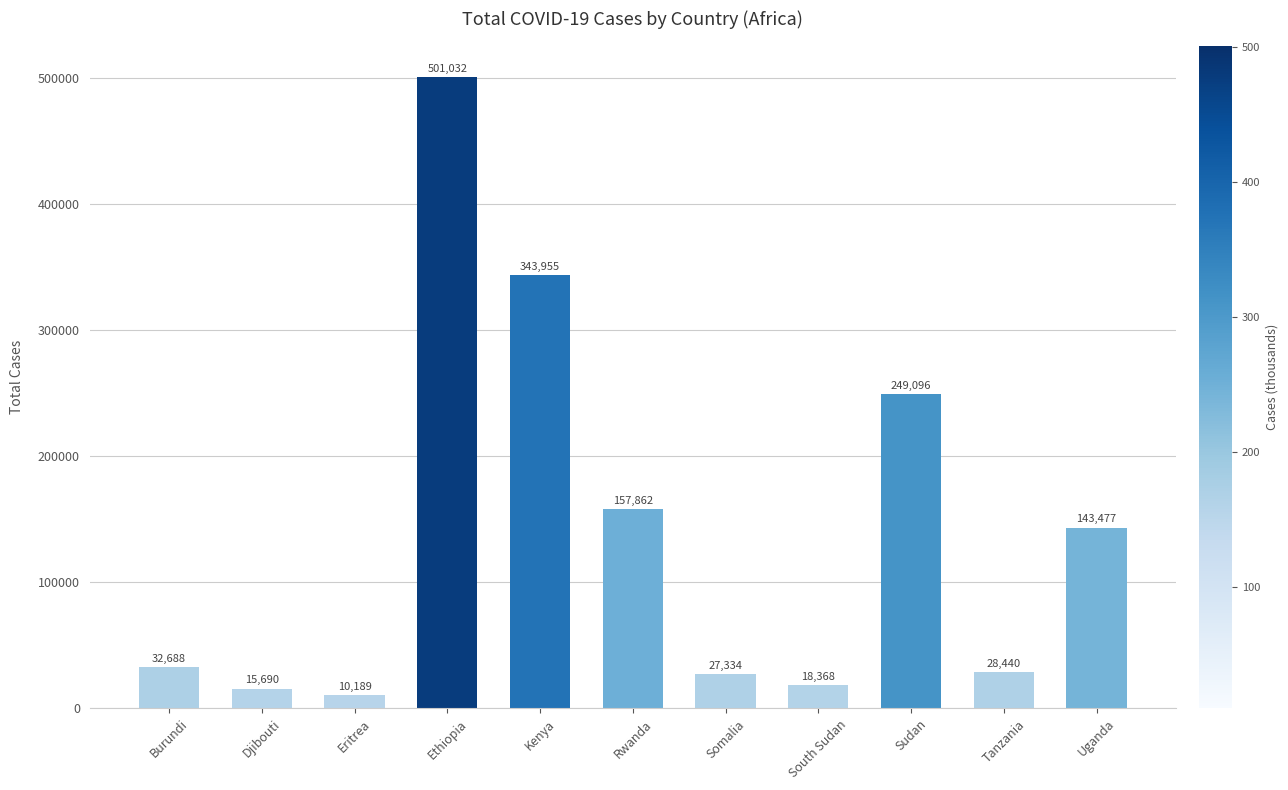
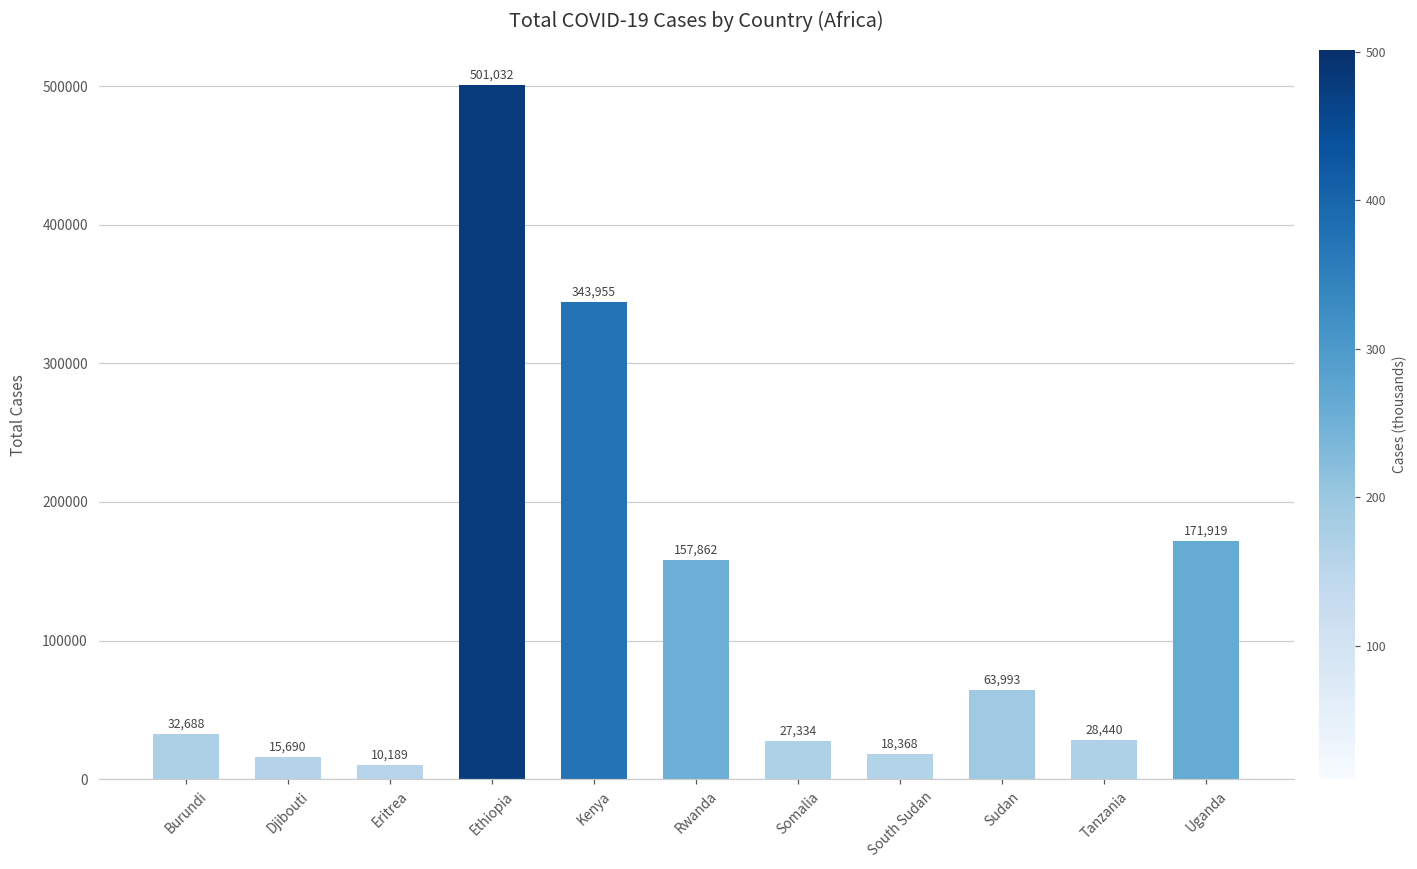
Sudan: 249,096 -> 63,993
Uganda: 143,477 -> 171,919
